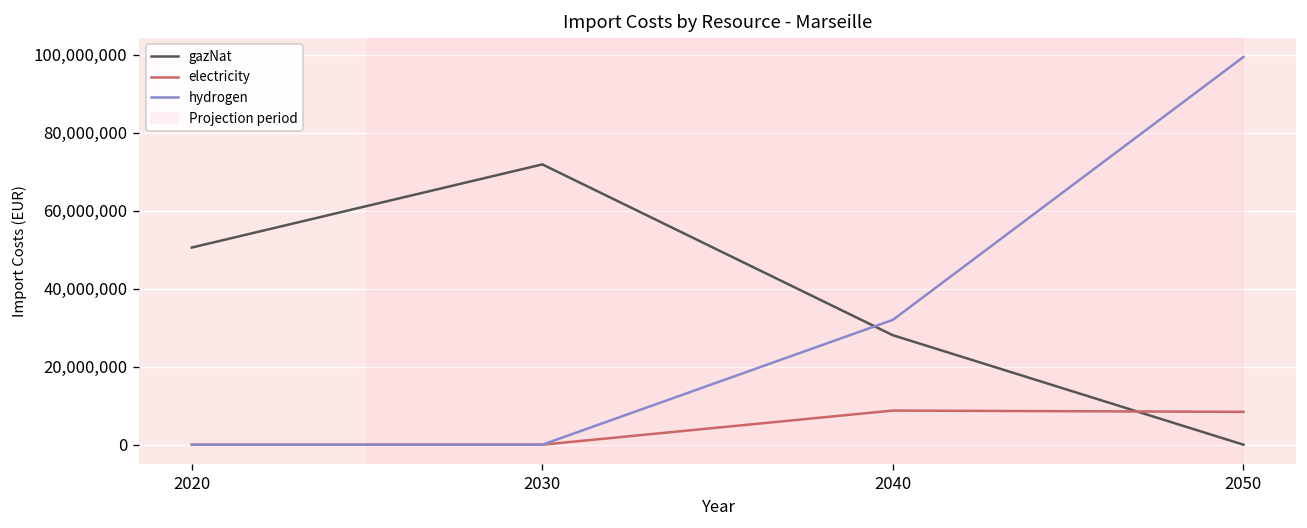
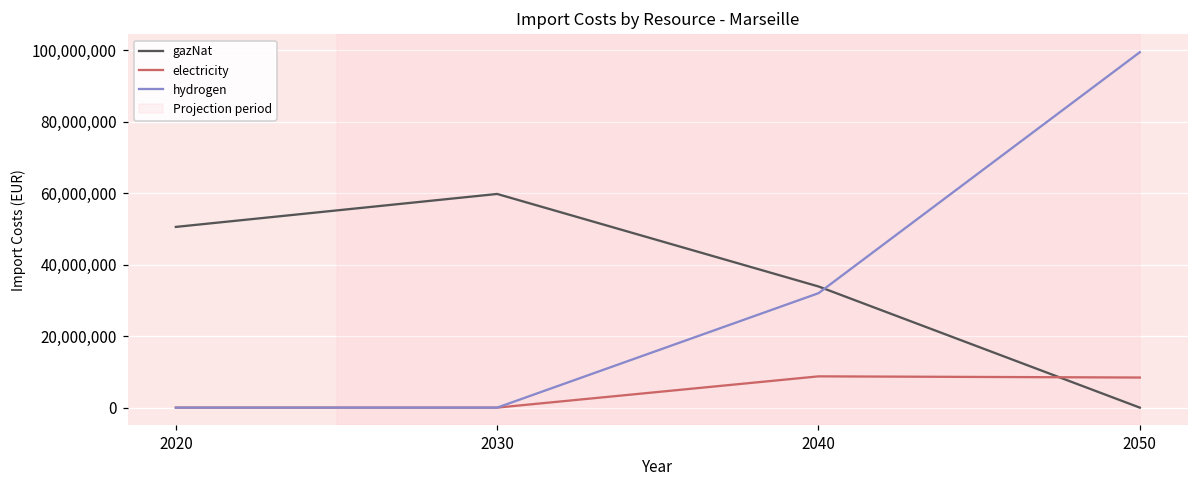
gazNat, 2030: 72,000,000 -> 60,000,000
gazNat, 2040: 28,000,000 -> 34,000,000
